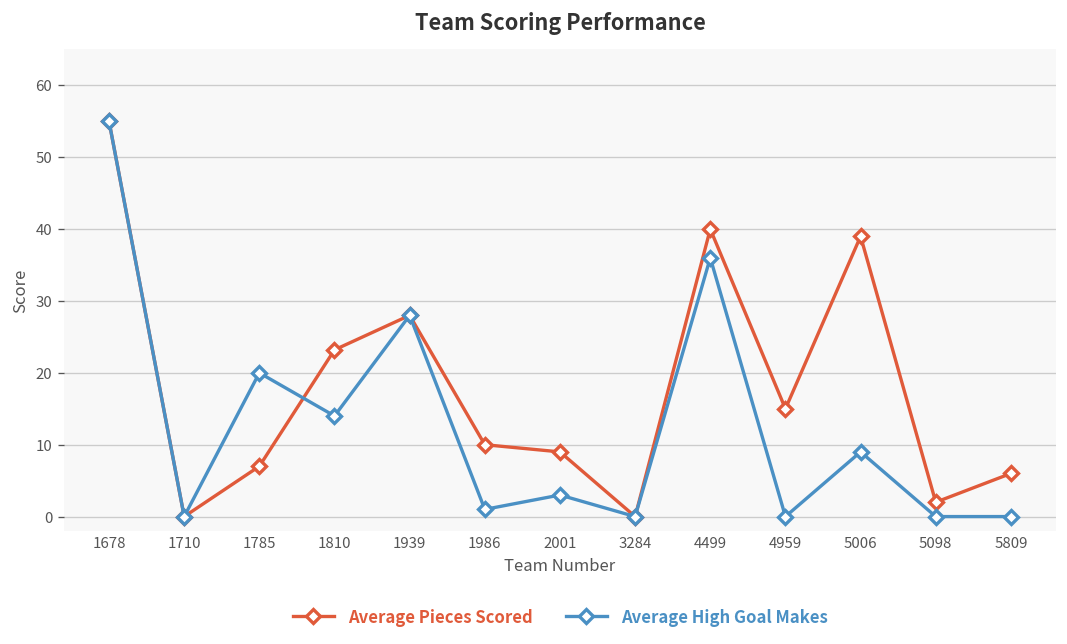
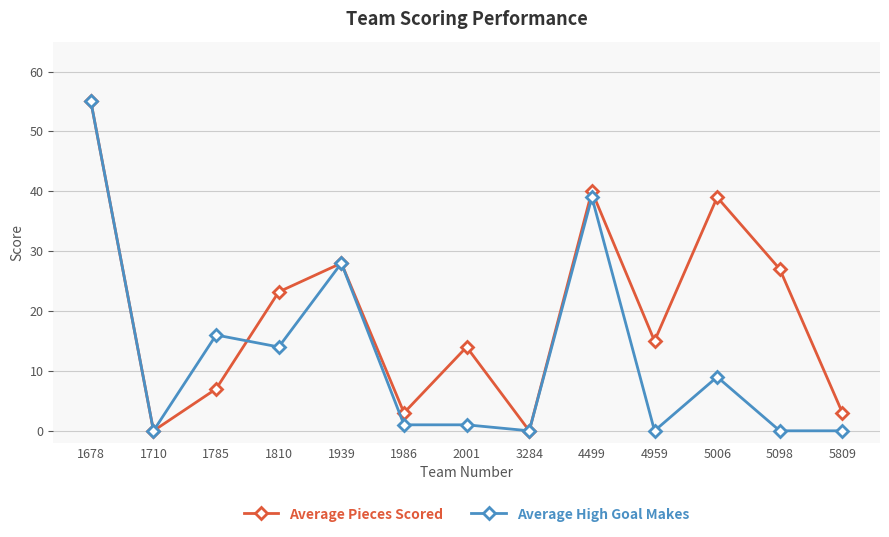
Average High Goal Makes, 1785: 20 -> 16
Average Pieces Scored, 1986: 10 -> 3
Average Pieces Scored, 2001: 9 -> 14
Average High Goal Makes, 2001: 3 -> 1
Average High Goal Makes, 4499: 36 -> 39
Average Pieces Scored, 5098: 2 -> 27
Average Pieces Scored, 5809: 6 -> 3
